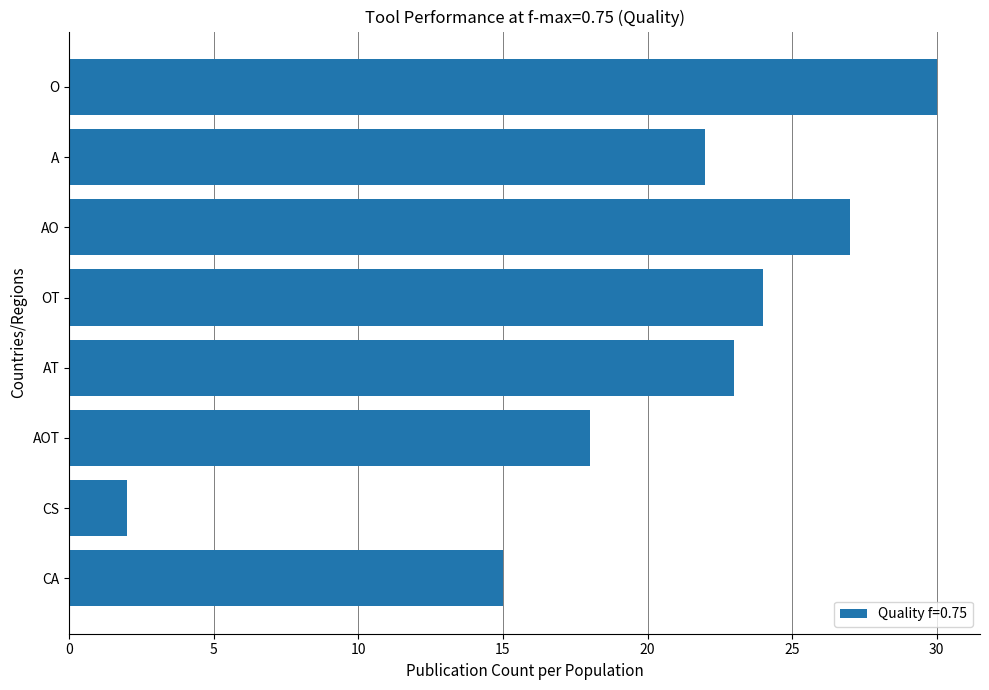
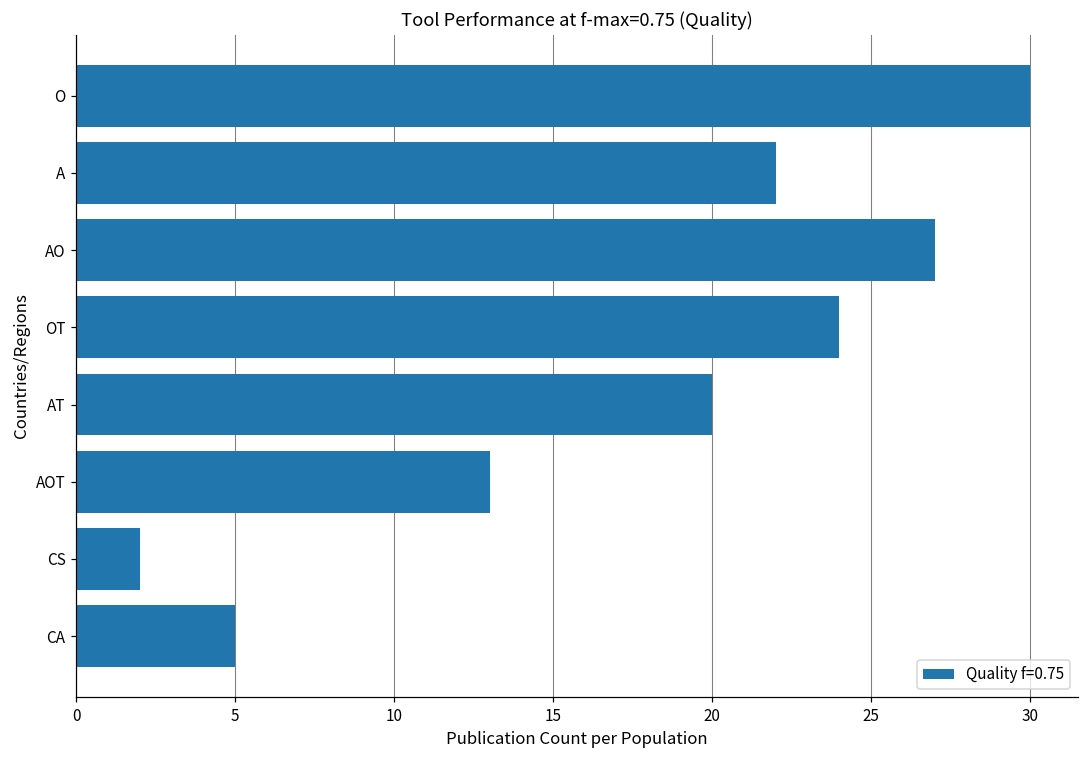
AT: 23 -> 20
AOT: 18 -> 13
CA: 15 -> 5
